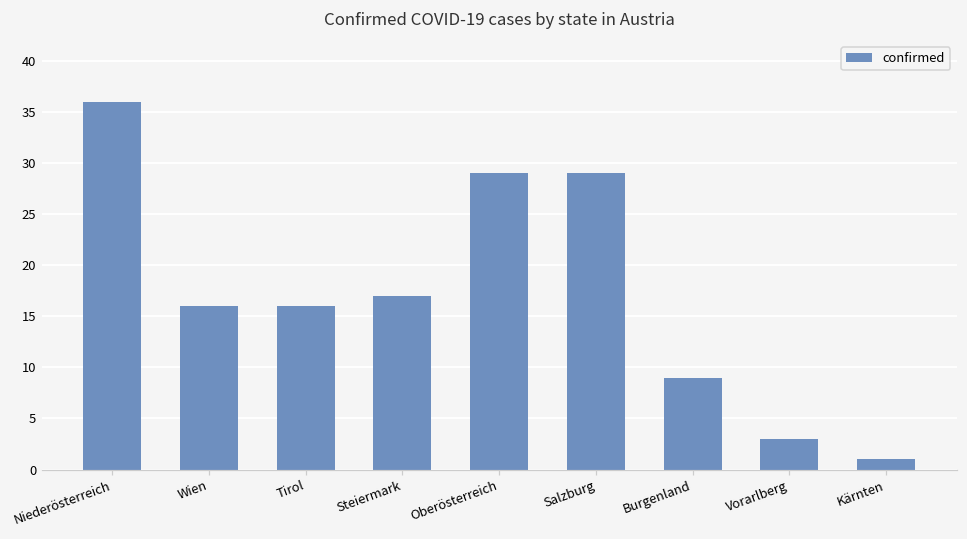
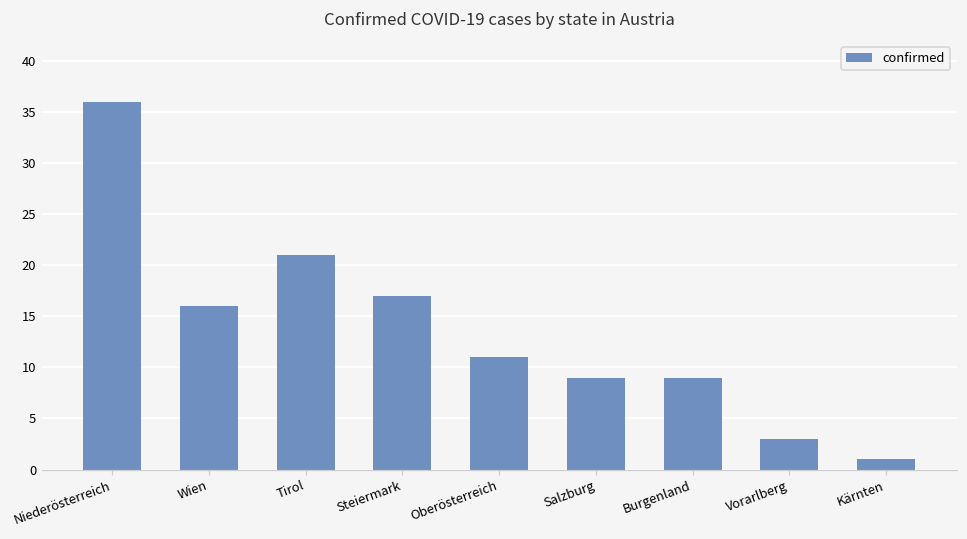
Tirol: 16 -> 21
Oberösterreich: 29 -> 11
Salzburg: 29 -> 9
